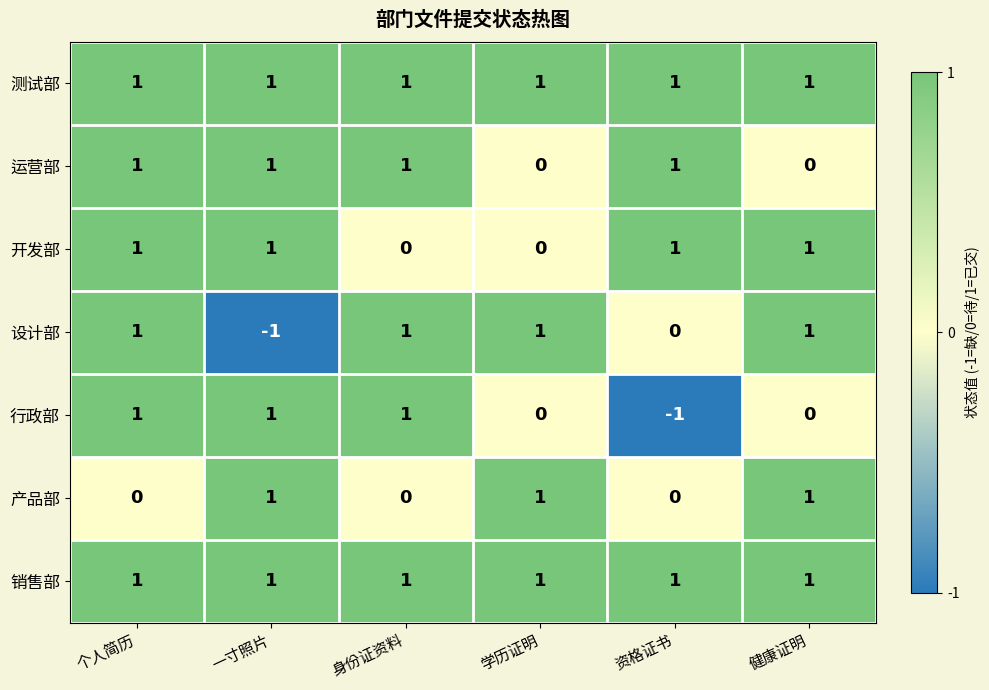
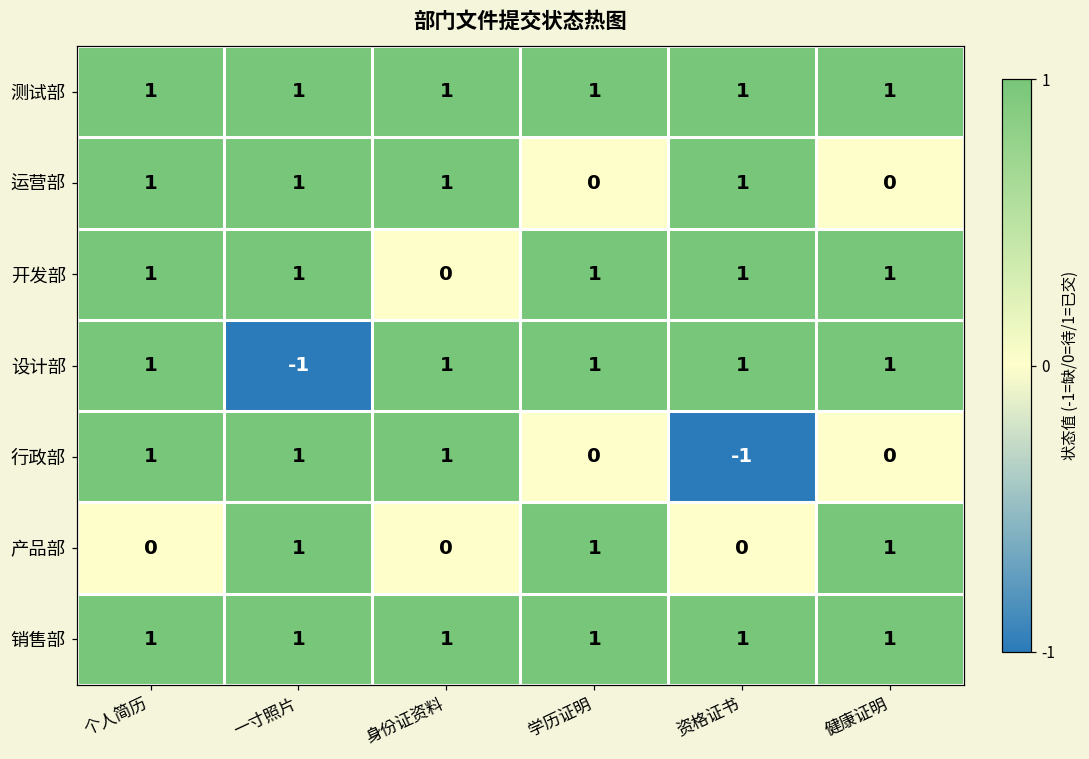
开发部, 学历证明: 0 -> 1
设计部, 资格证书: 0 -> 1
